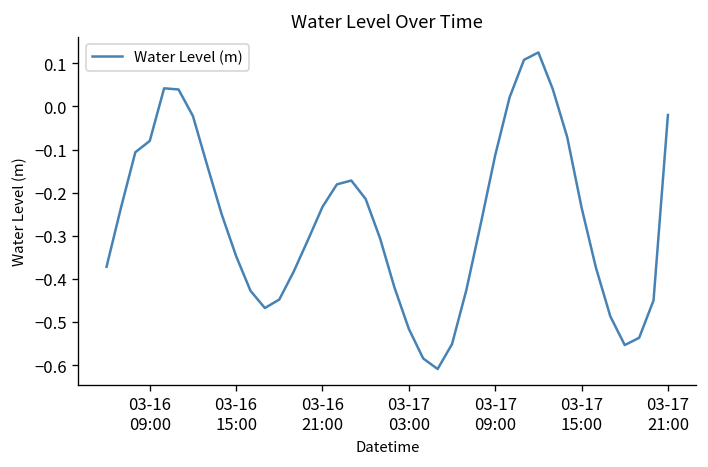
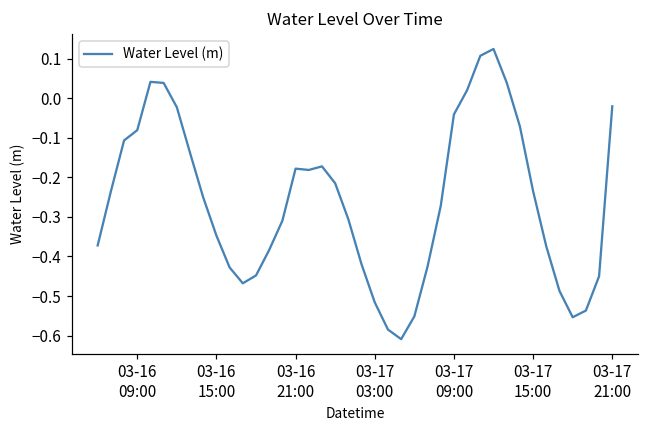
03-16 21:00: -0.23 -> -0.18
03-17 09:00: -0.11 -> -0.04
